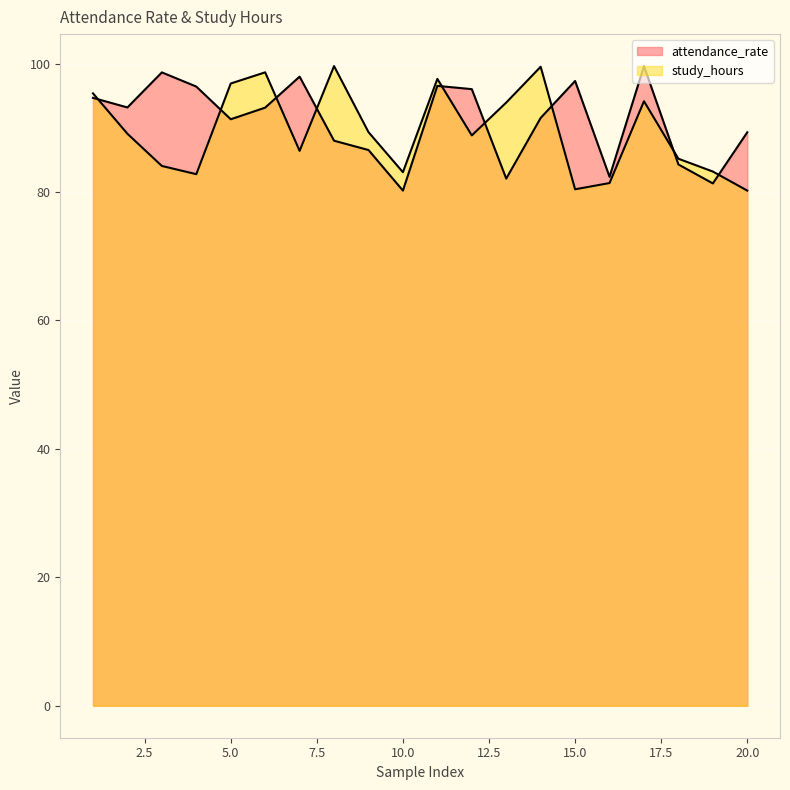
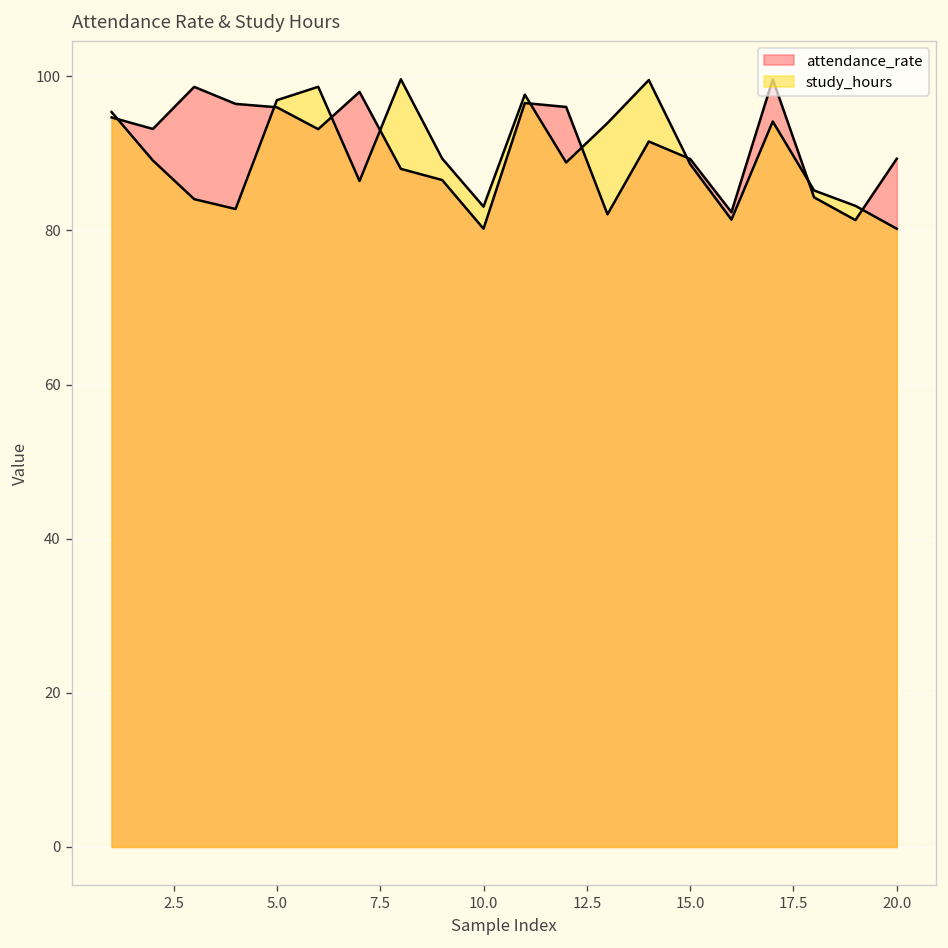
attendance_rate, 5.0: 91 -> 96
attendance_rate, 15.0: 97 -> 89
study_hours, 15.0: 80 -> 89
